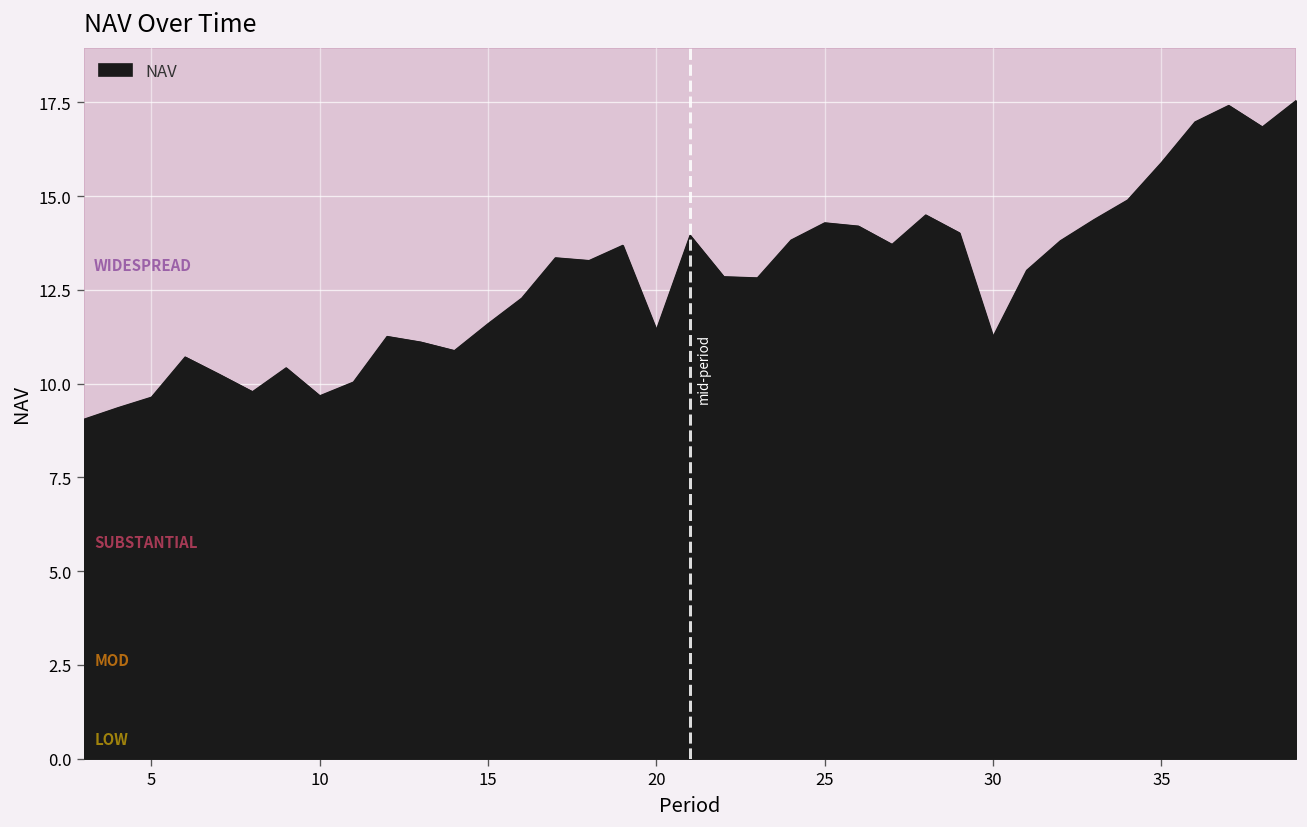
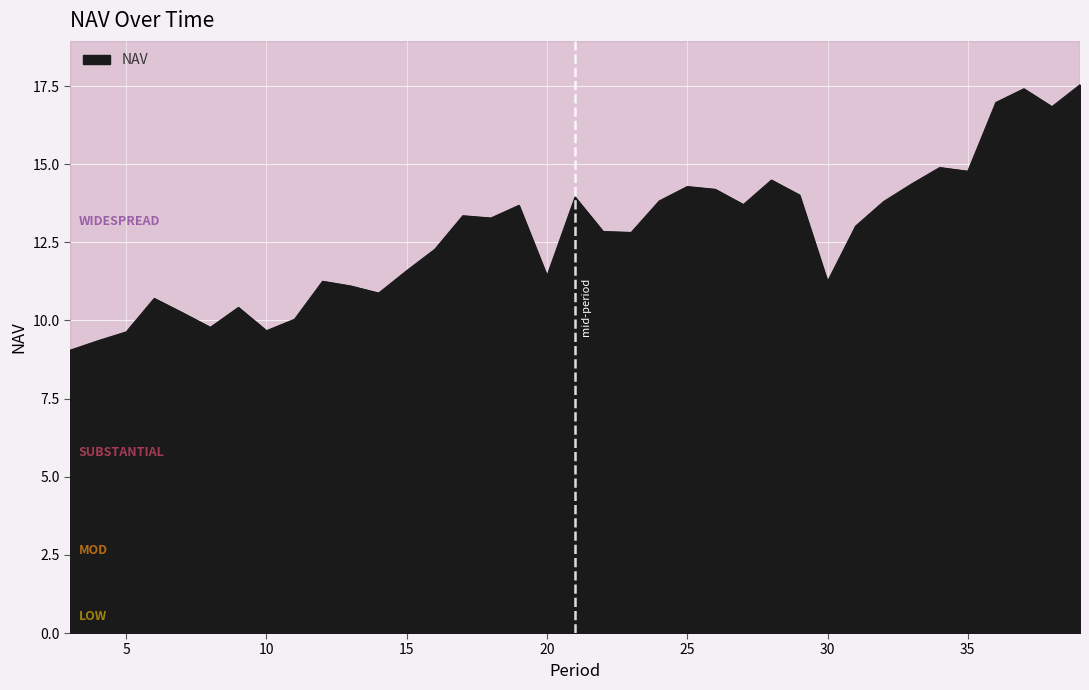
35: 15.9 -> 14.8
